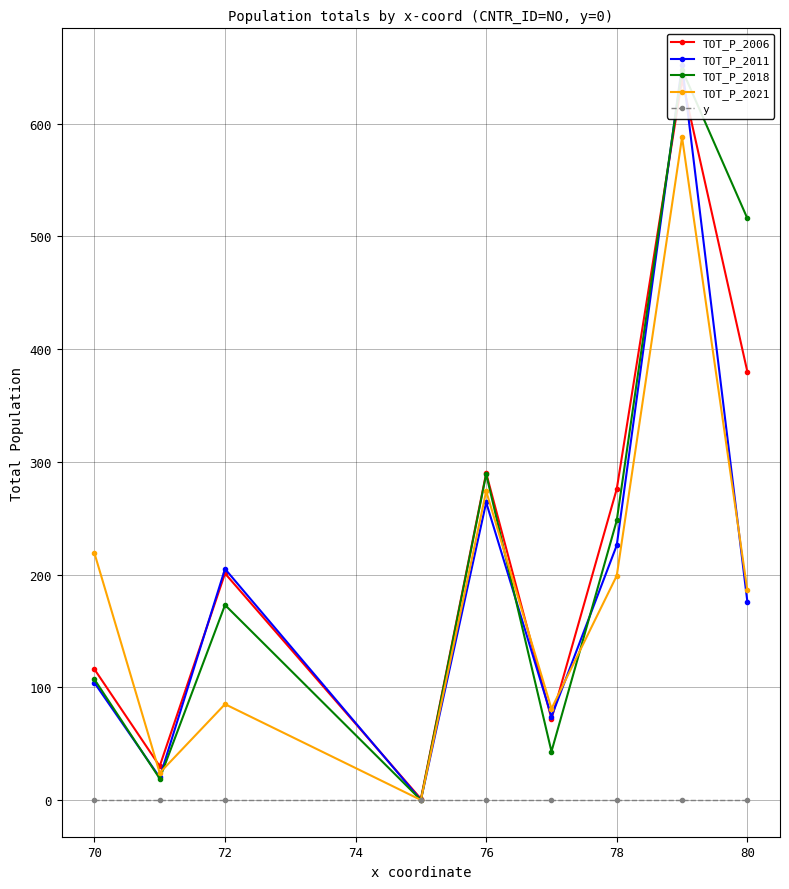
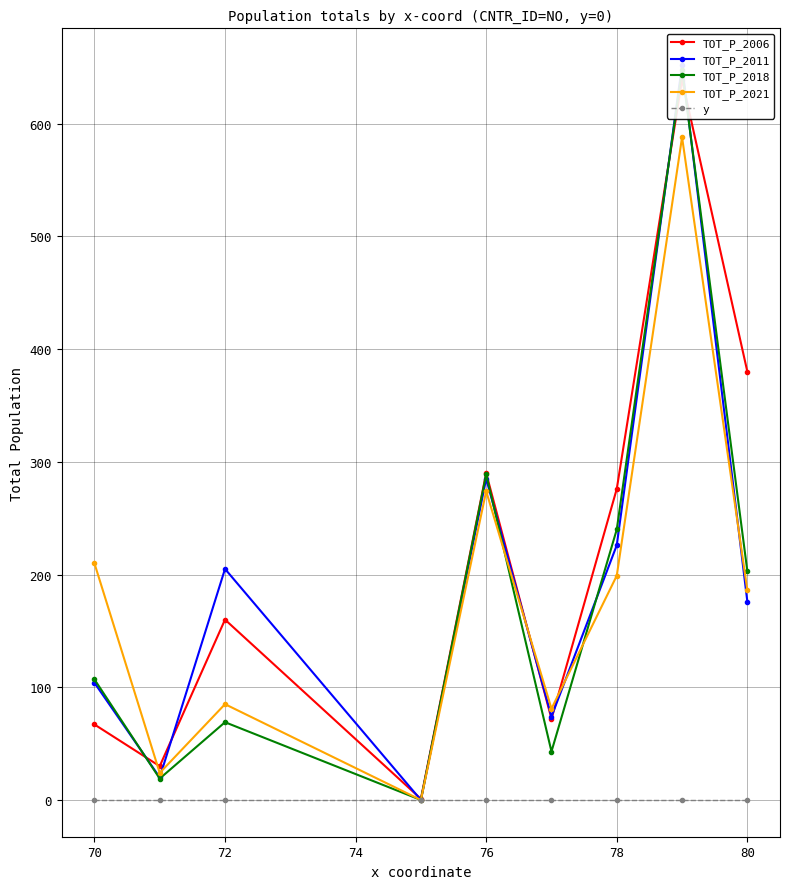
TOT_P_2006, 70: 116 -> 67
TOT_P_2021, 70: 219 -> 210
TOT_P_2006, 72: 201 -> 160
TOT_P_2018, 72: 173 -> 69
TOT_P_2011, 76: 264 -> 285
TOT_P_2018, 78: 248 -> 240
TOT_P_2018, 80: 516 -> 203
